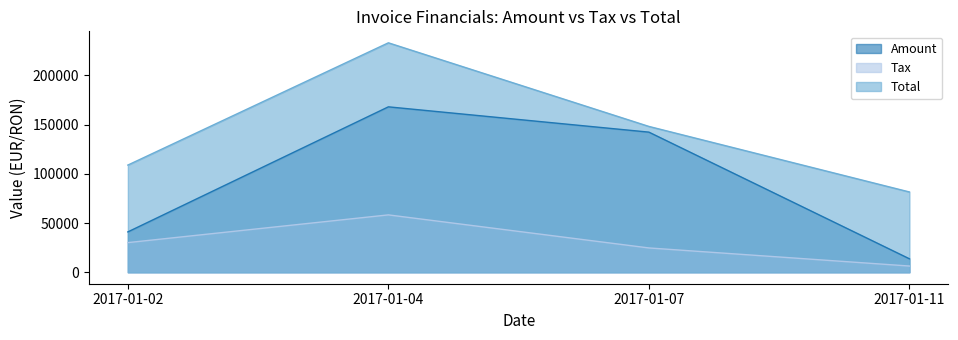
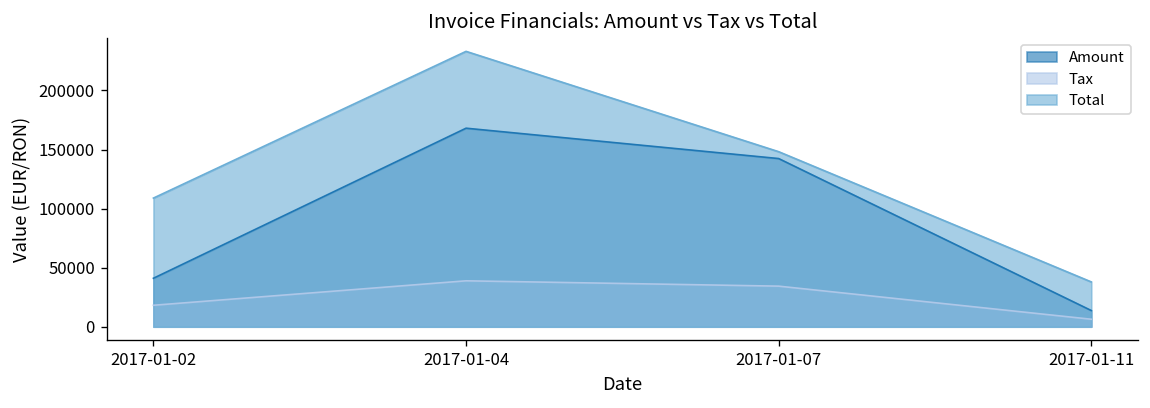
Tax, 2017-01-02: 30000 -> 20000
Tax, 2017-01-04: 60000 -> 40000
Tax, 2017-01-07: 20000 -> 30000
Total, 2017-01-11: 80000 -> 40000
